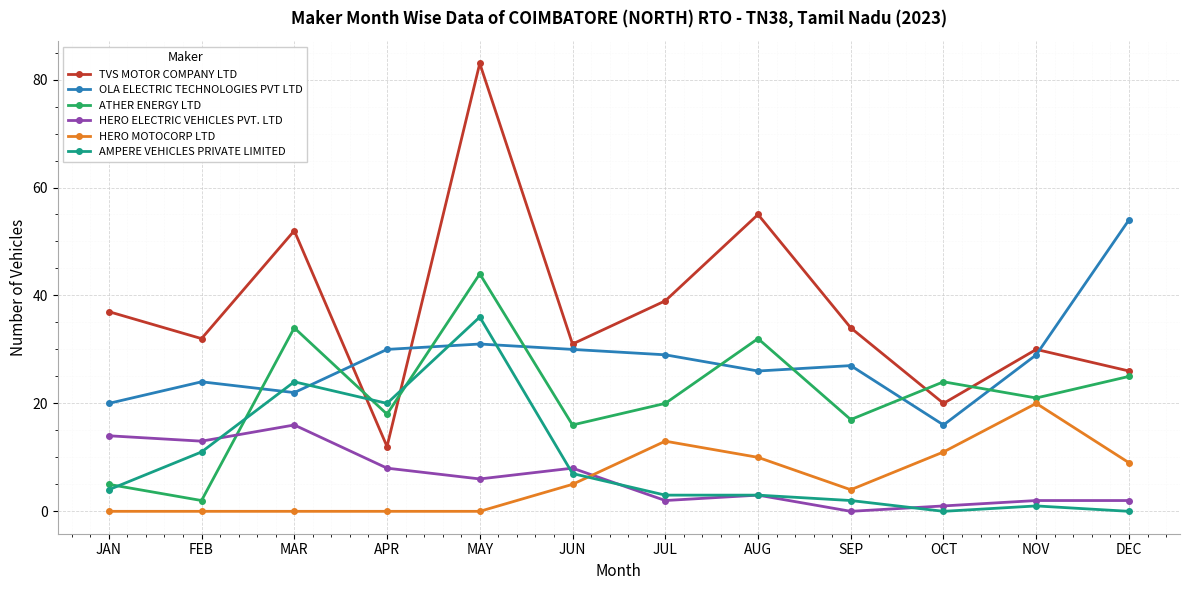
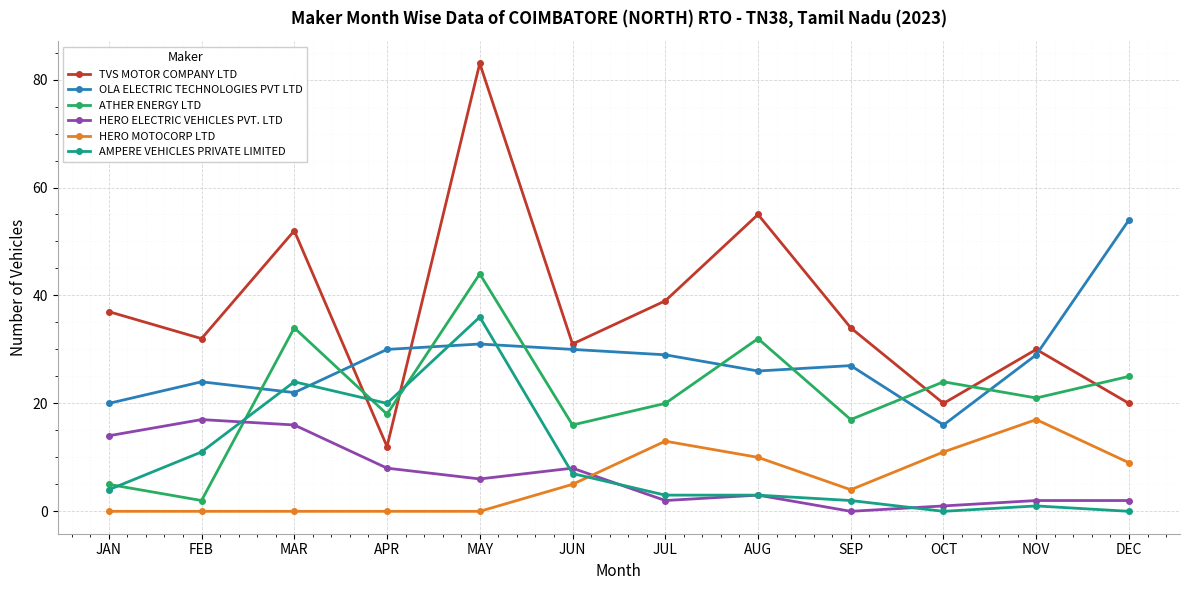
HERO ELECTRIC VEHICLES PVT. LTD, FEB: 13 -> 17
HERO MOTOCORP LTD, NOV: 20 -> 17
TVS MOTOR COMPANY LTD, DEC: 26 -> 20
